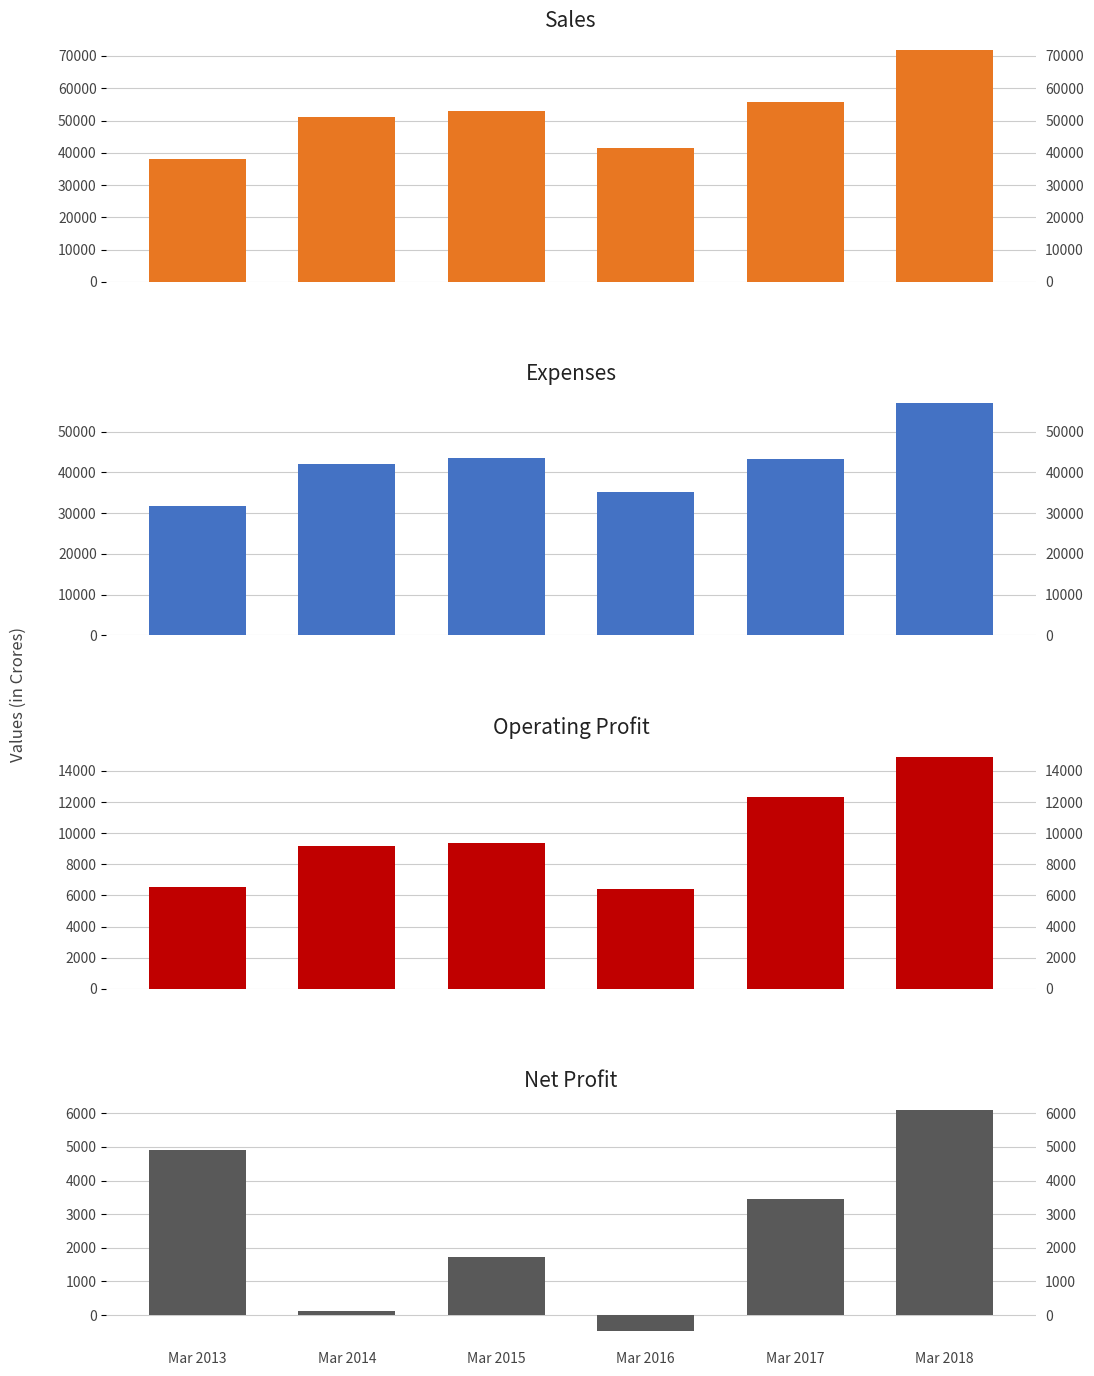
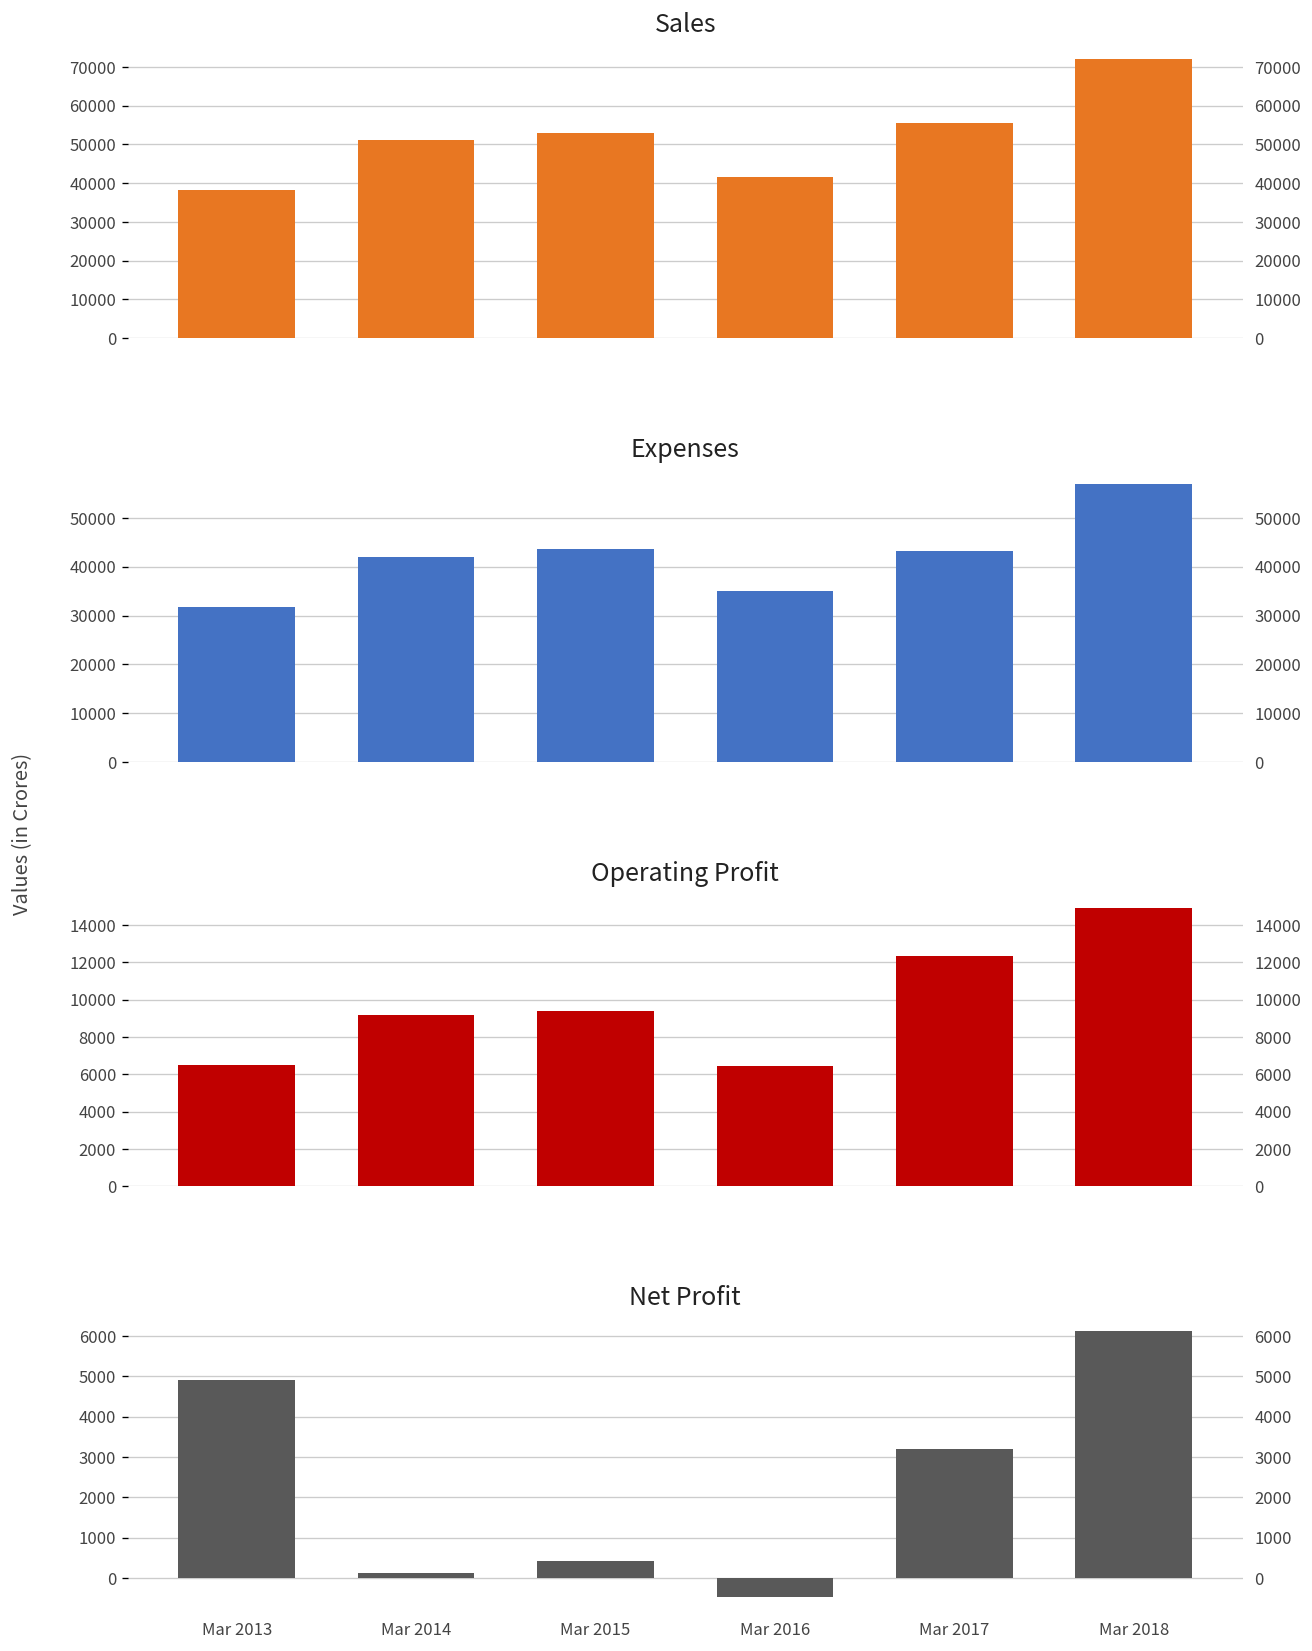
Net Profit, Mar 2015: 1700 -> 400
Net Profit, Mar 2017: 3500 -> 3200
